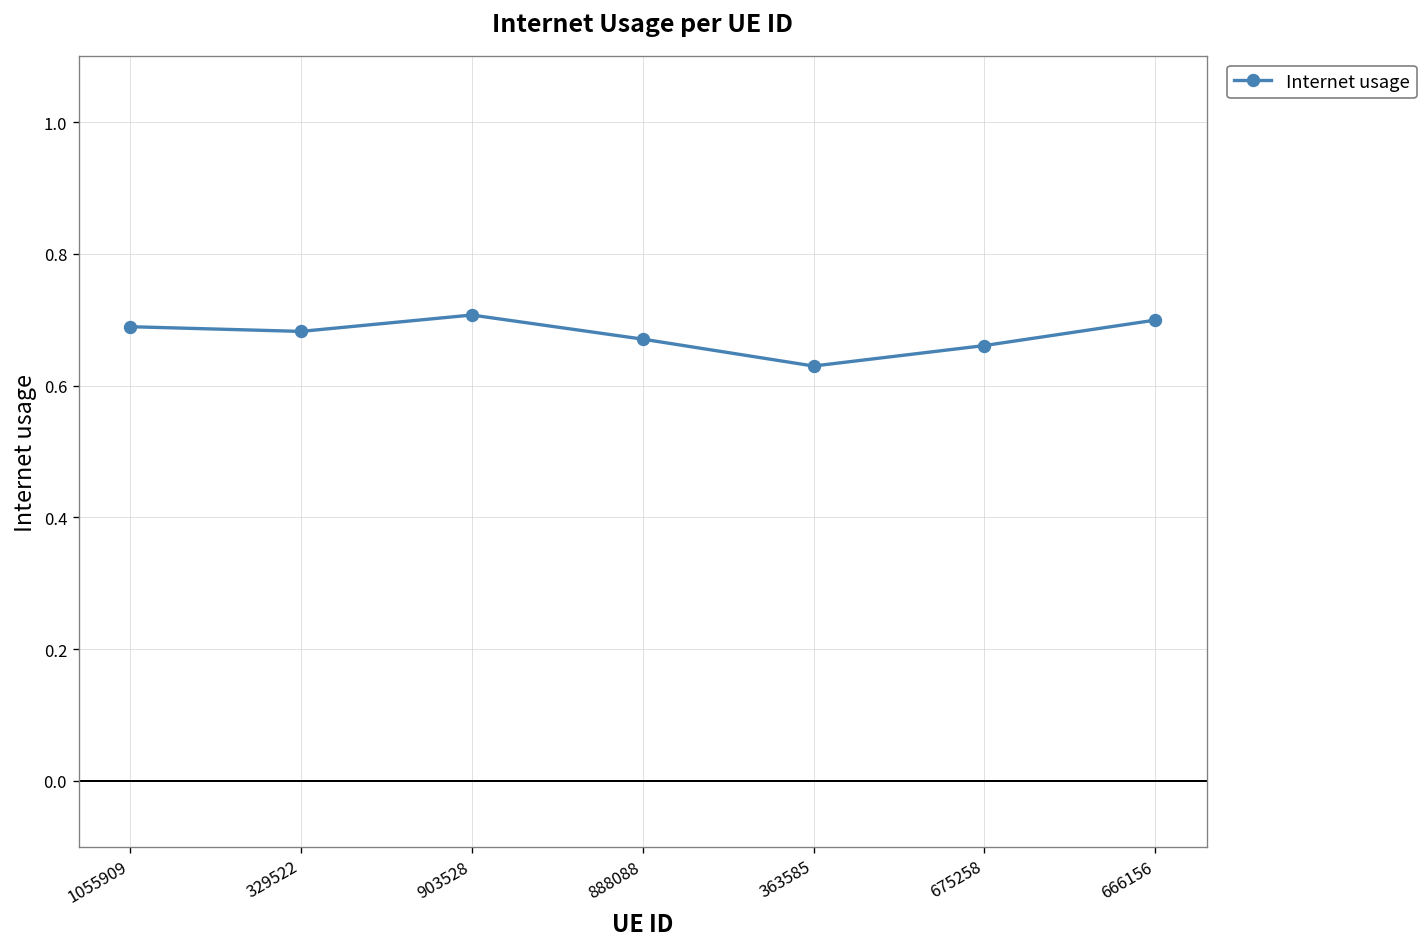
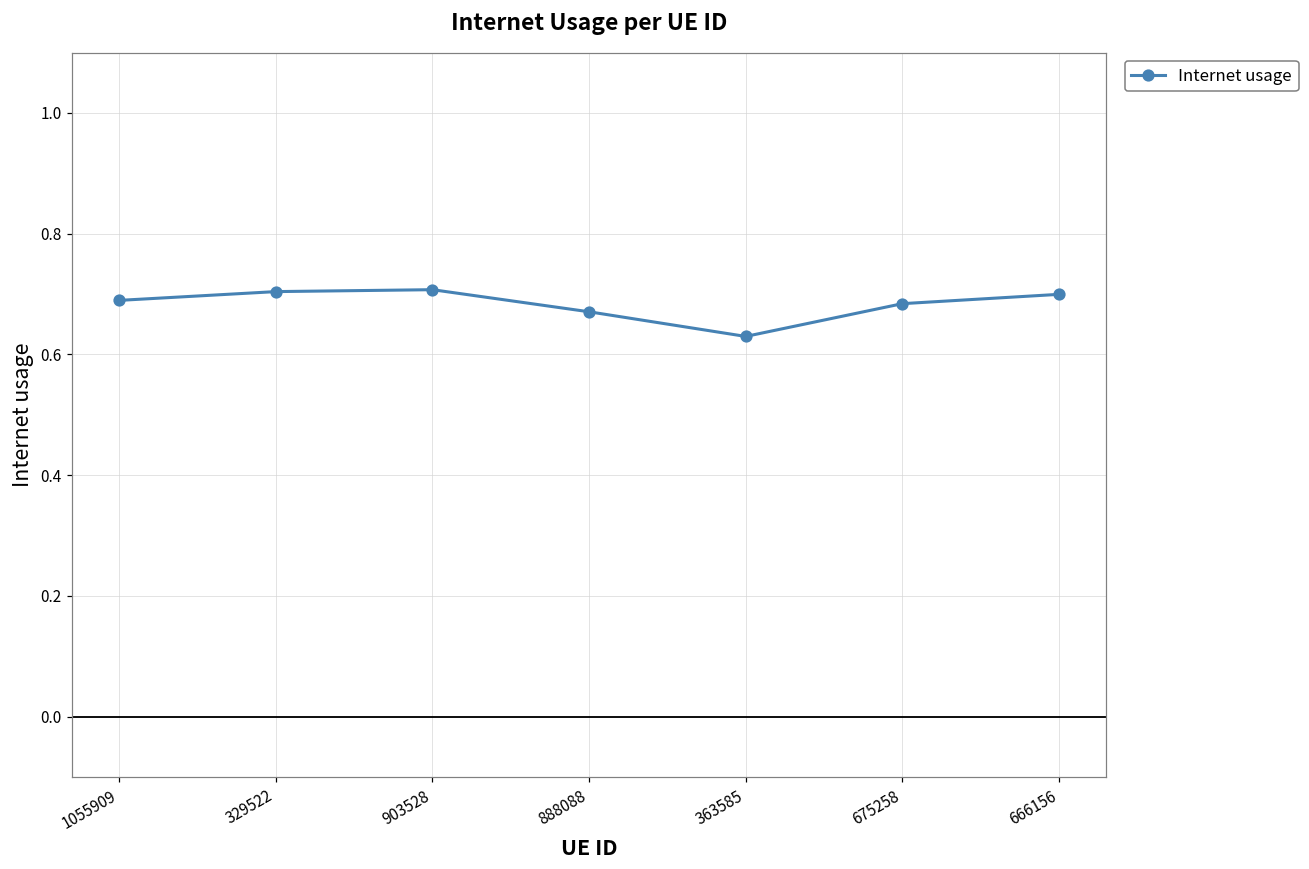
329522: 0.68 -> 0.70
675258: 0.66 -> 0.68
